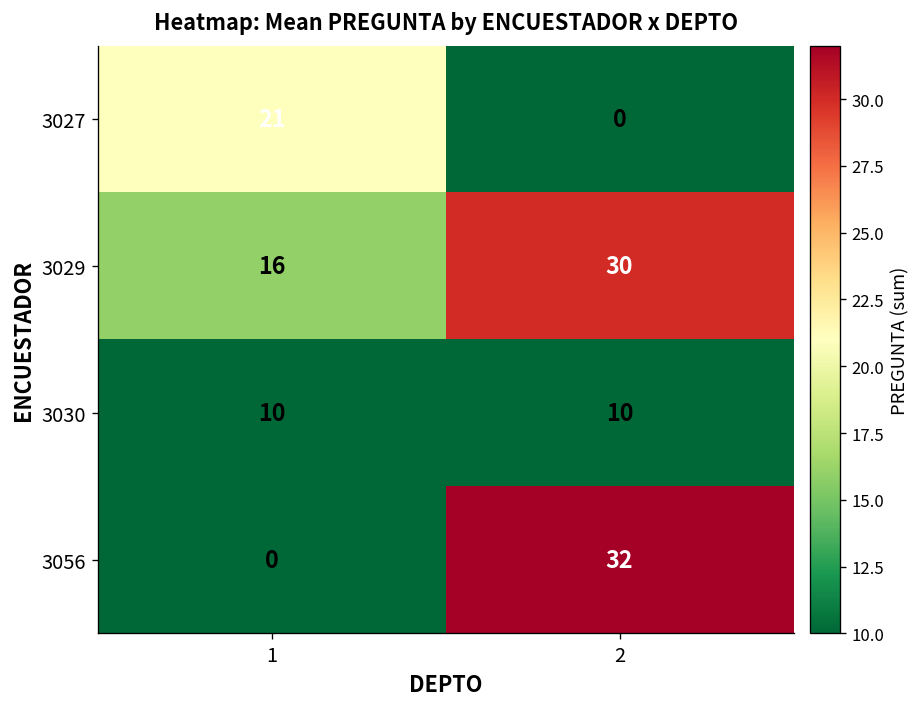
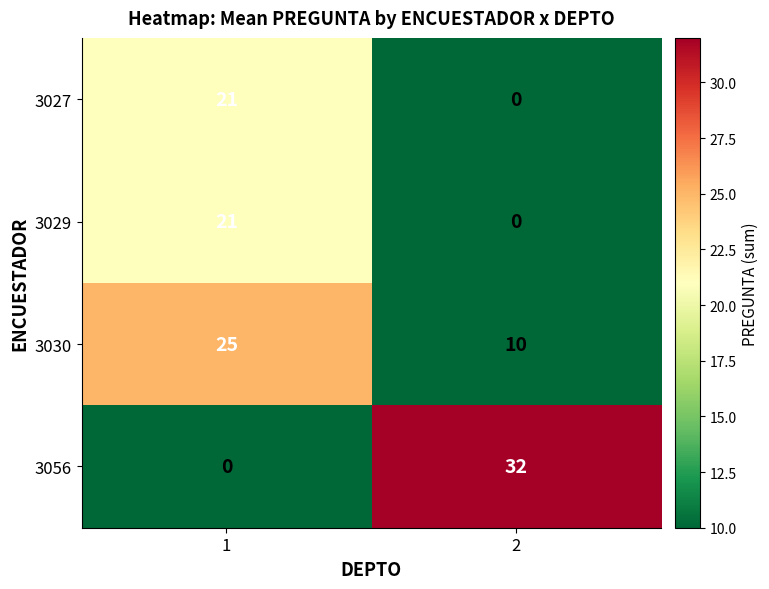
3029, 1: 16 -> 21
3029, 2: 30 -> 0
3030, 1: 10 -> 25
